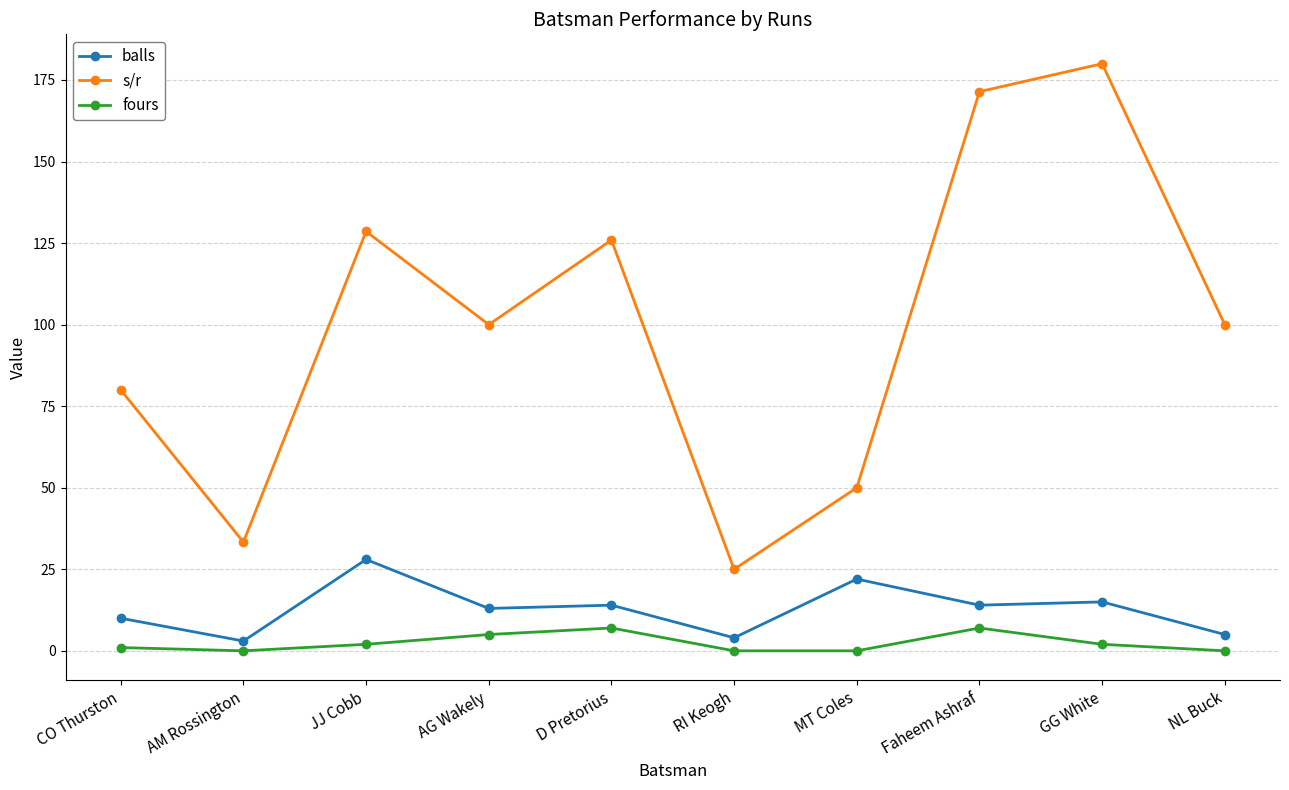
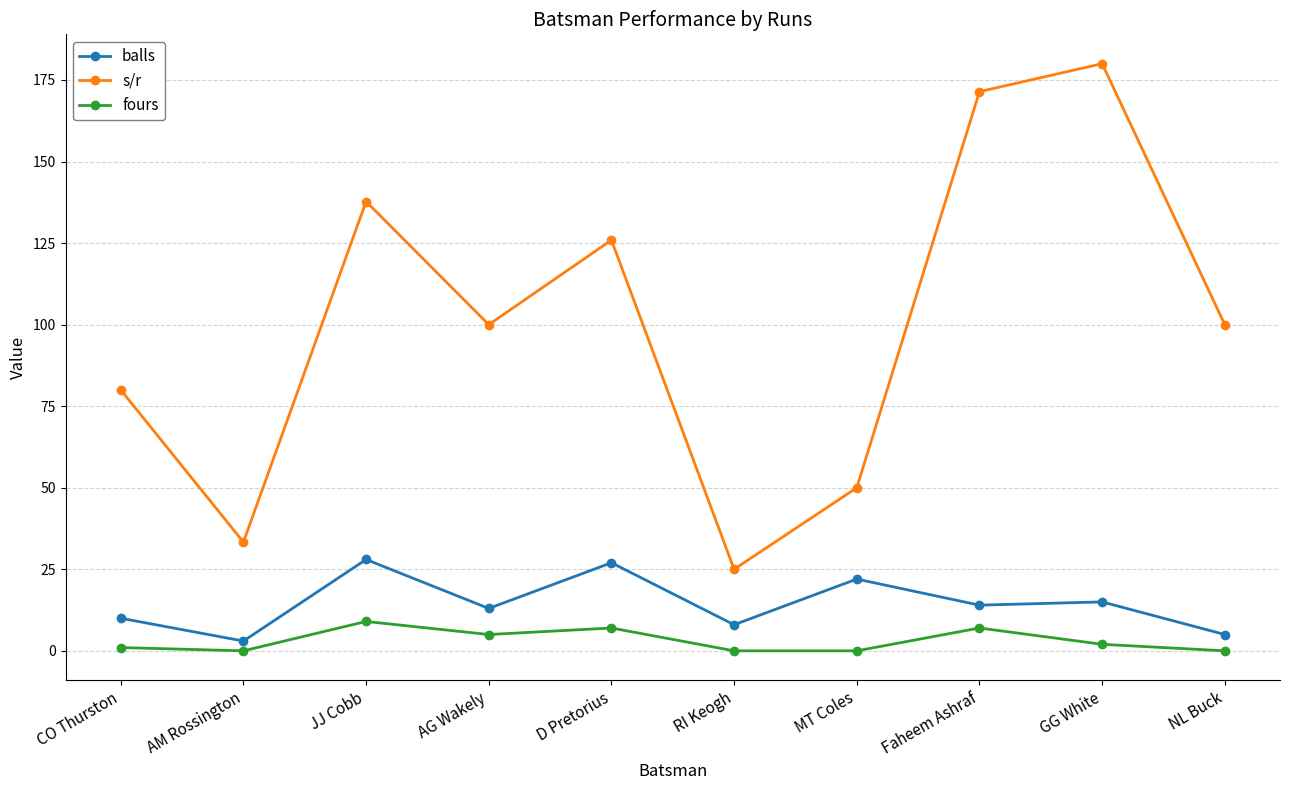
s/r, JJ Cobb: 129 -> 138
fours, JJ Cobb: 2 -> 9
balls, D Pretorius: 14 -> 27
balls, RI Keogh: 4 -> 8
